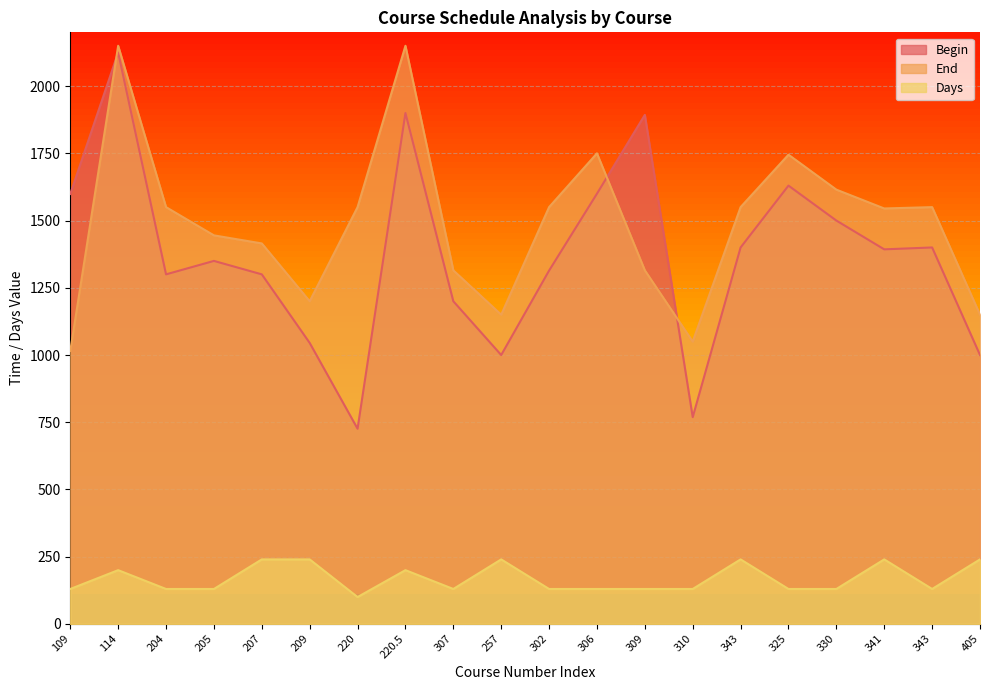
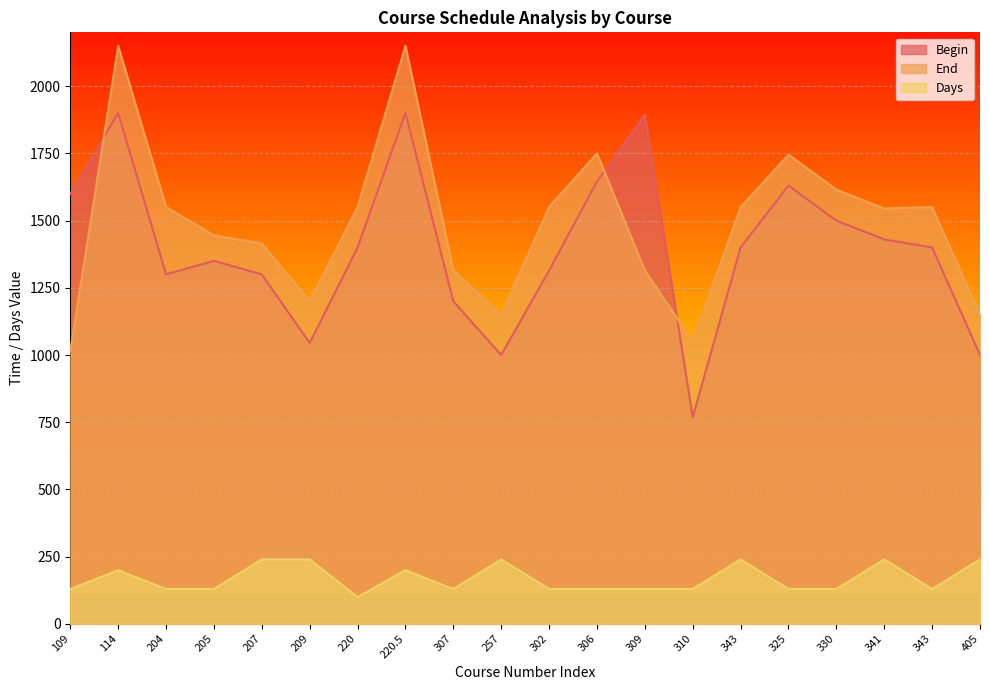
Begin, 114: 2130 -> 1900
Begin, 220: 730 -> 1400
Begin, 306: 1600 -> 1650
Begin, 341: 1390 -> 1430
